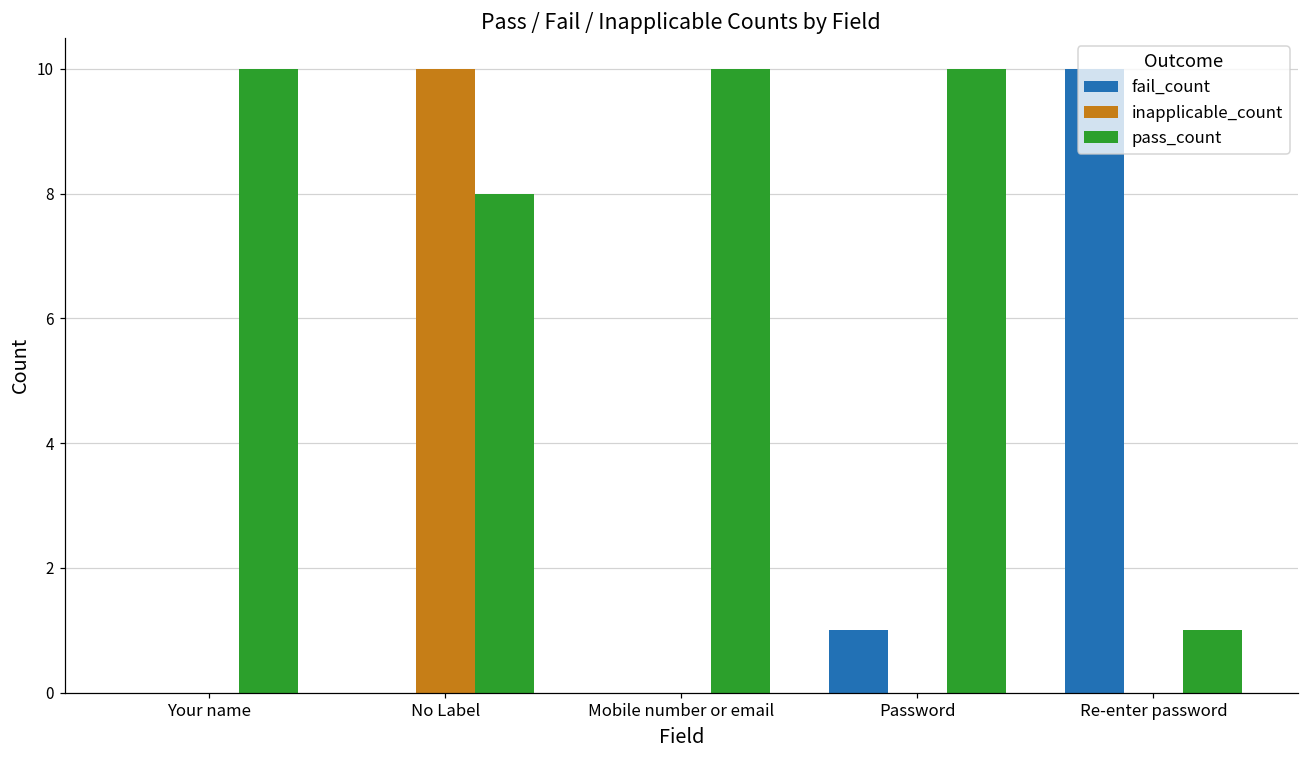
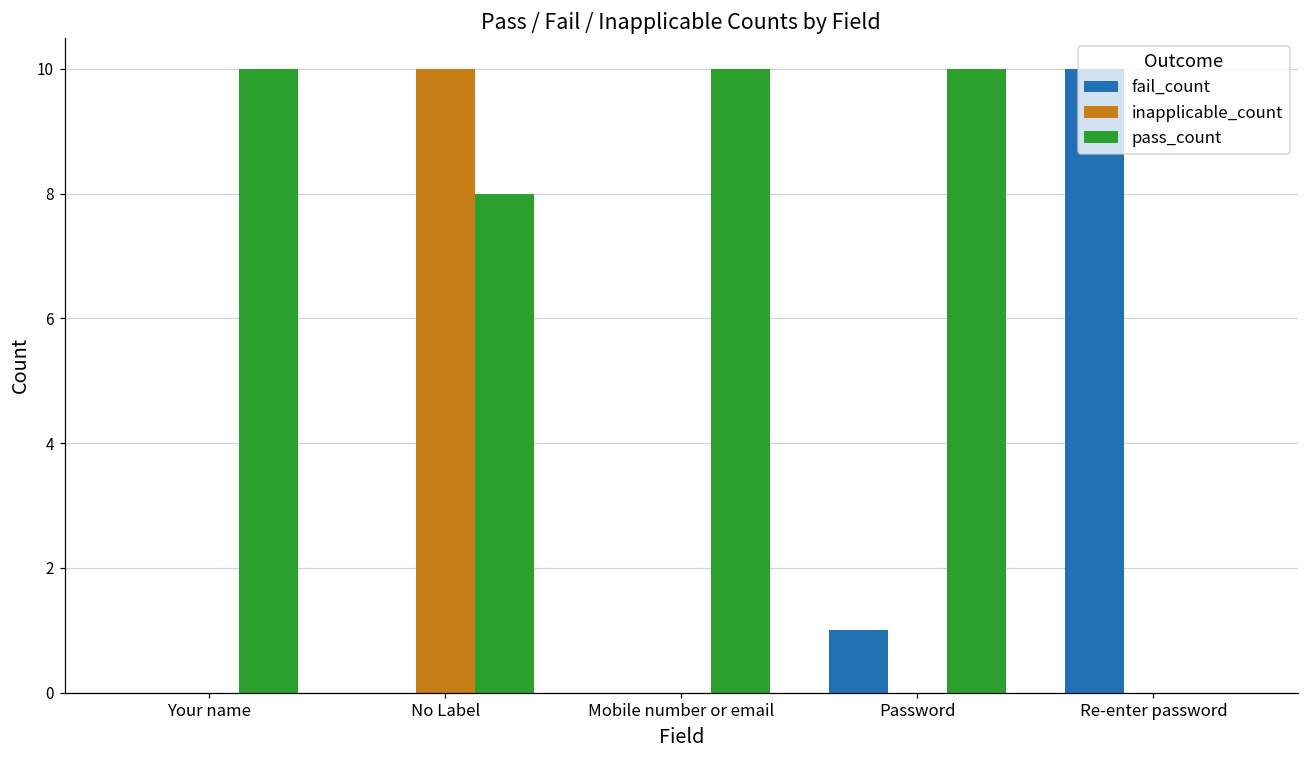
pass_count, Re-enter password: 1 -> 0
